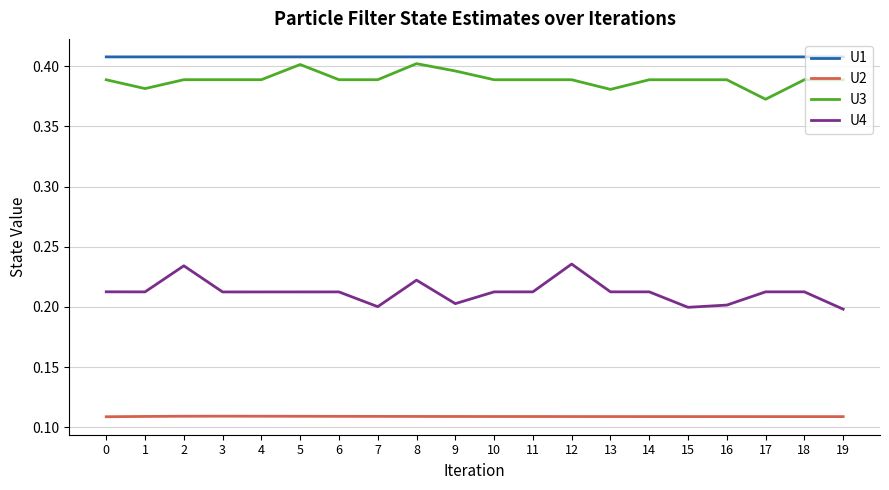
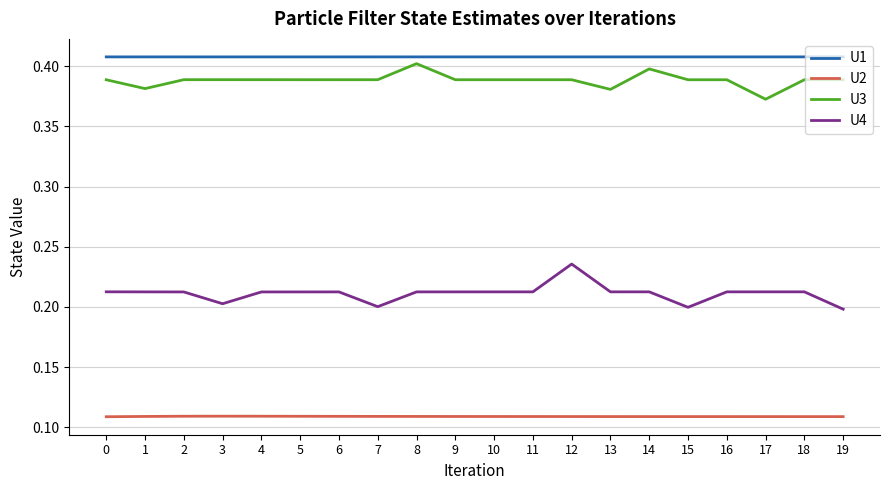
U4, 2: 0.234 -> 0.213
U4, 3: 0.213 -> 0.203
U3, 5: 0.401 -> 0.389
U4, 8: 0.222 -> 0.213
U3, 9: 0.396 -> 0.389
U4, 9: 0.203 -> 0.213
U3, 14: 0.389 -> 0.398
U4, 16: 0.202 -> 0.213
